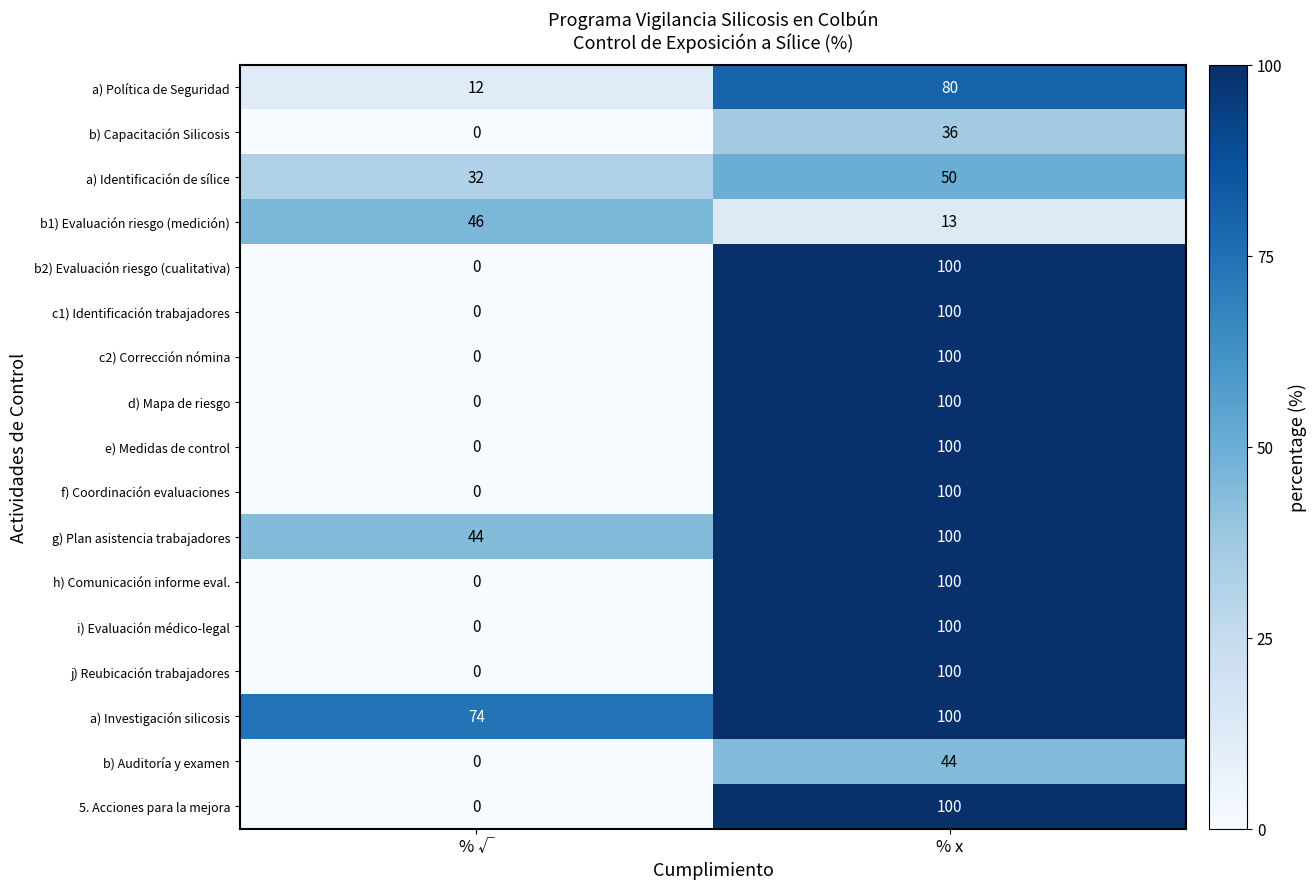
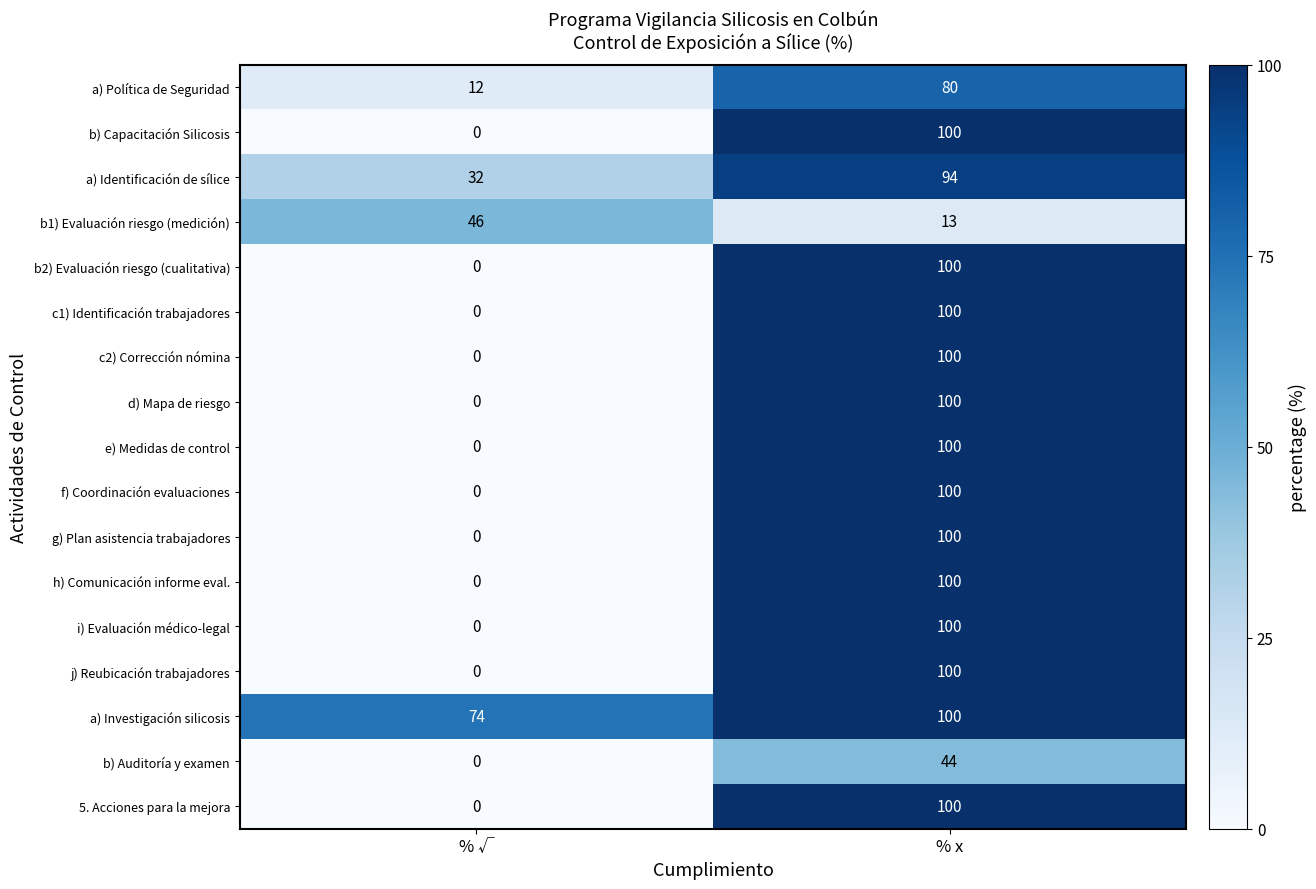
b) Capacitación Silicosis, % x: 36 -> 100
a) Identificación de sílice, % x: 50 -> 94
g) Plan asistencia trabajadores, % √: 44 -> 0
